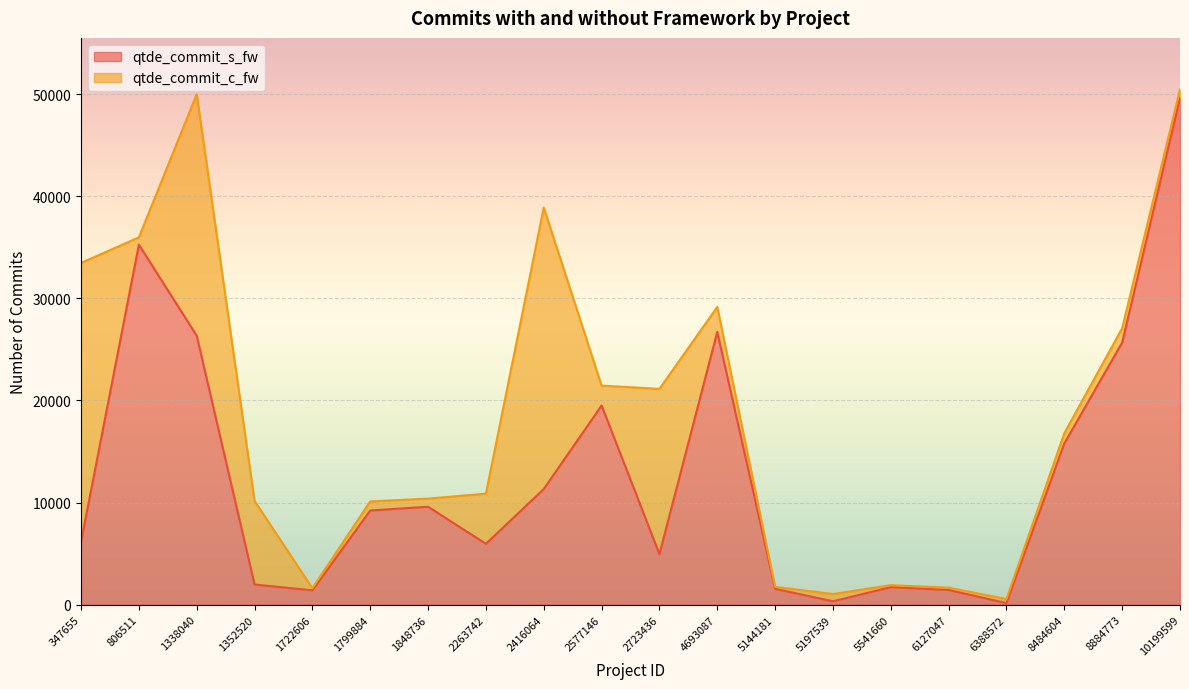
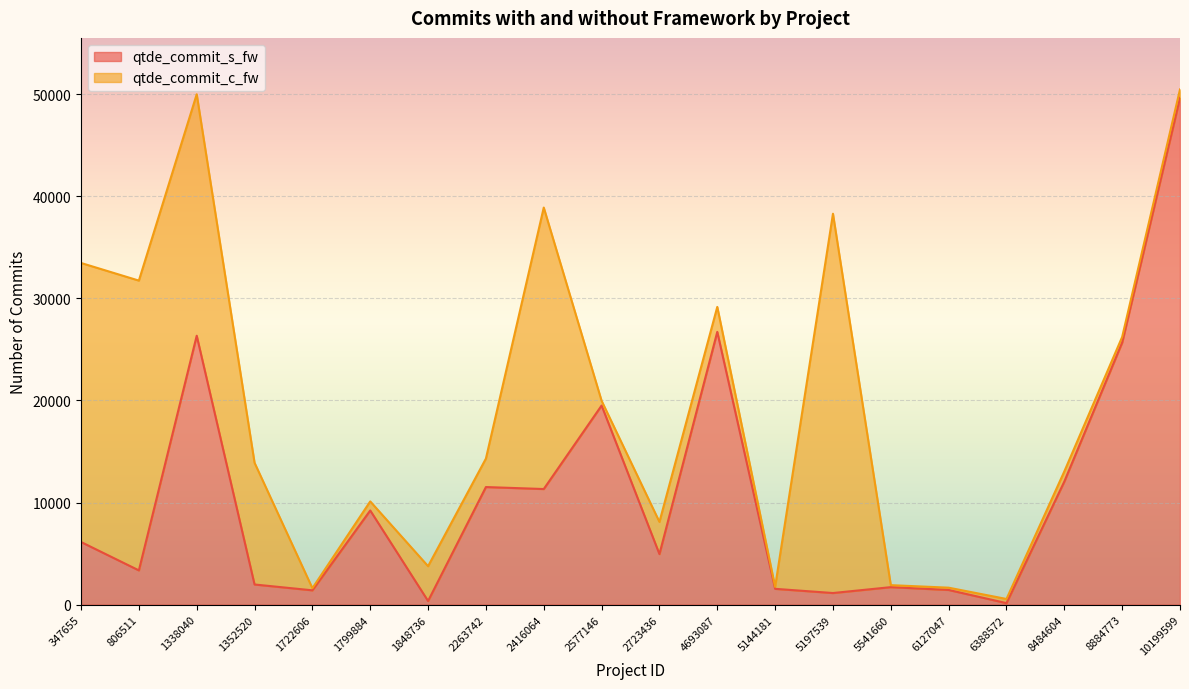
qtde_commit_s_fw, 806511: 35300 -> 3400
qtde_commit_c_fw, 806511: 700 -> 28400
qtde_commit_c_fw, 1352520: 8200 -> 11900
qtde_commit_s_fw, 1848736: 9600 -> 400
qtde_commit_c_fw, 1848736: 800 -> 3400
qtde_commit_s_fw, 2263742: 6000 -> 11500
qtde_commit_c_fw, 2263742: 4900 -> 2800
qtde_commit_c_fw, 2577146: 2000 -> 500
qtde_commit_c_fw, 2723436: 16200 -> 3200
qtde_commit_s_fw, 5197539: 300 -> 1100
qtde_commit_c_fw, 5197539: 700 -> 37100
qtde_commit_s_fw, 8484604: 15800 -> 12100
qtde_commit_c_fw, 8884773: 1400 -> 600
